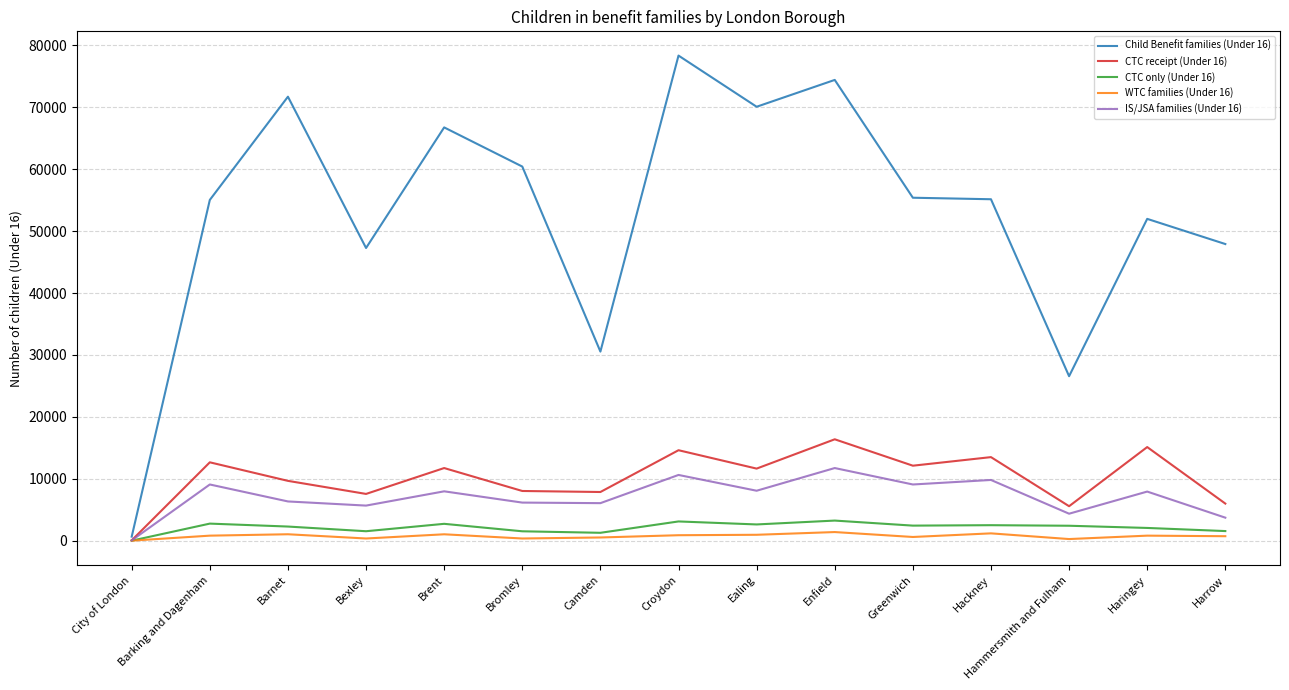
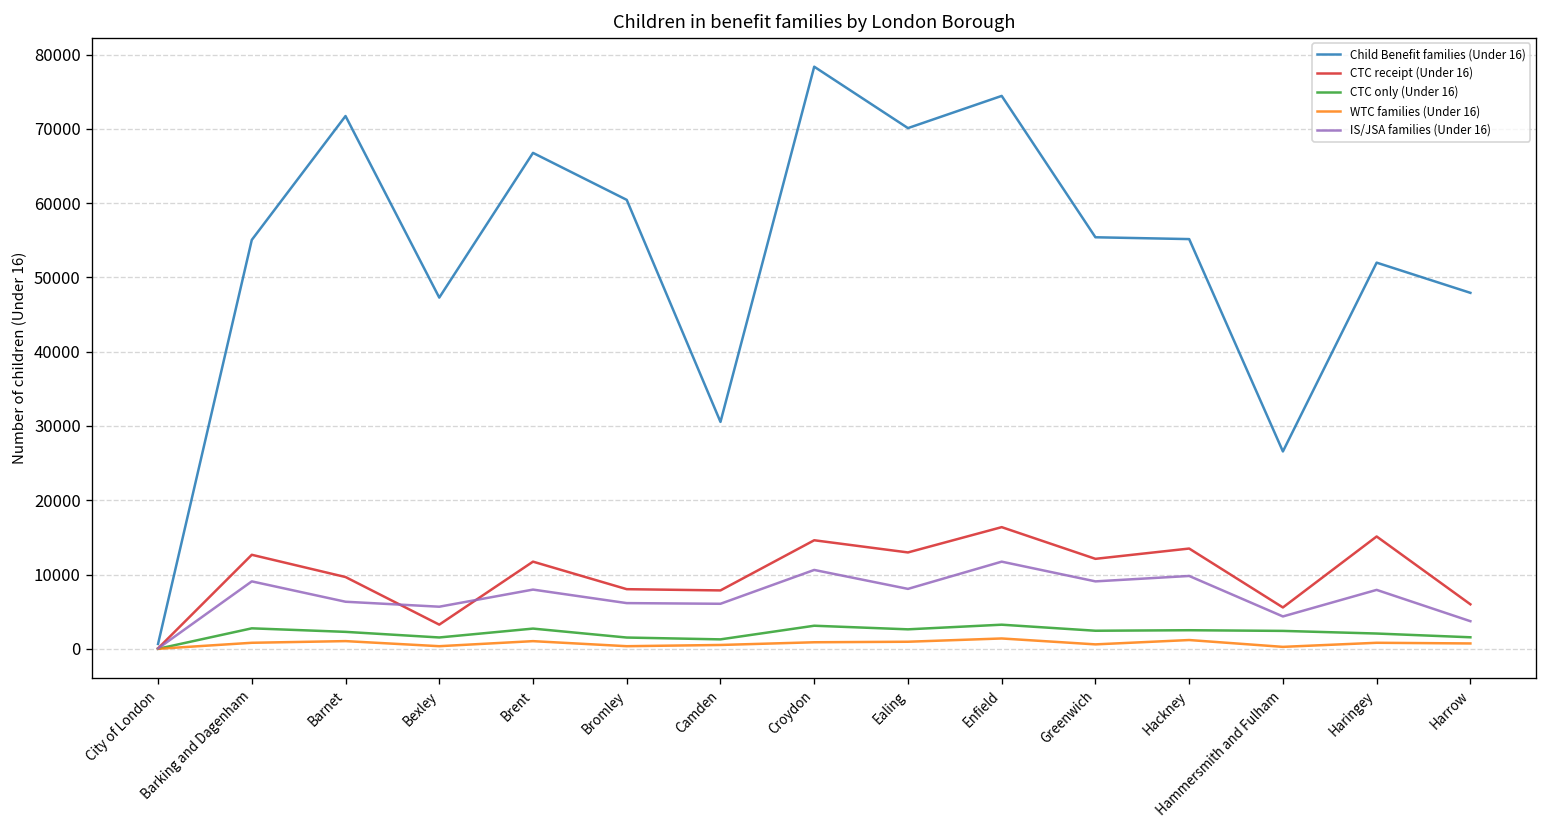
CTC receipt (Under 16), Bexley: 8000 -> 3000
CTC receipt (Under 16), Ealing: 12000 -> 13000
